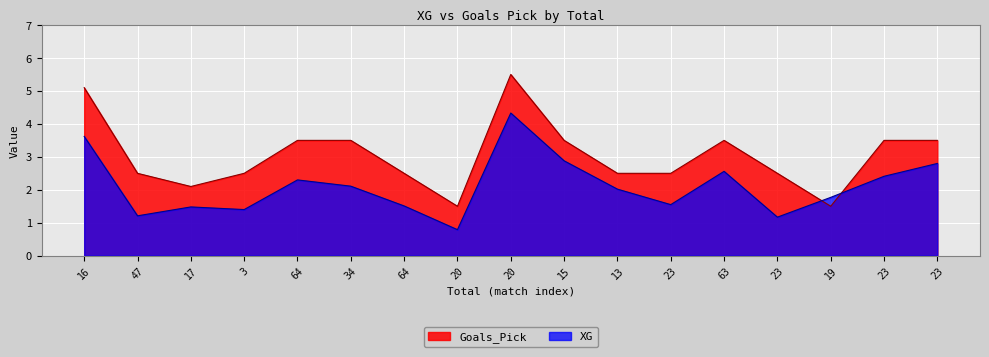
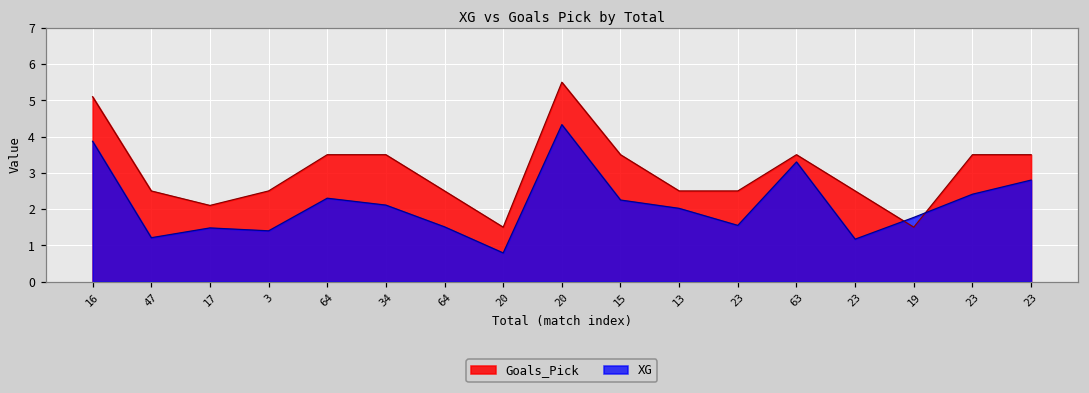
XG, 16: 3.6 -> 3.9
XG, 15: 2.9 -> 2.3
XG, 63: 2.6 -> 3.3
